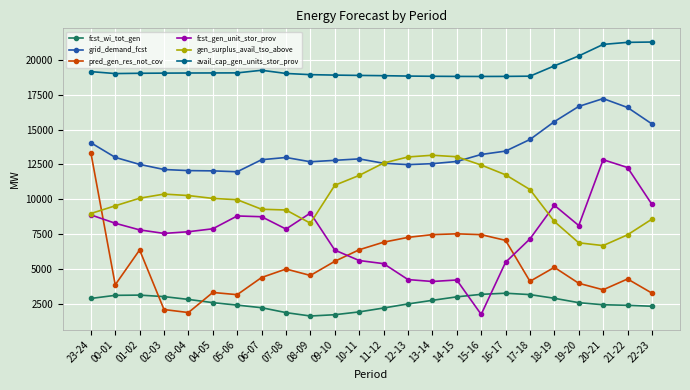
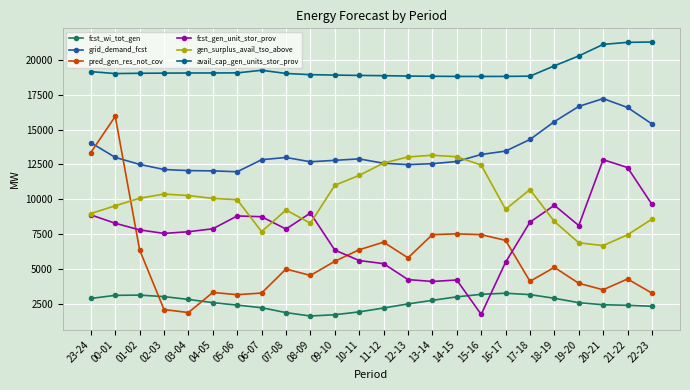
pred_gen_res_not_cov, 00-01: 3800 -> 16000
pred_gen_res_not_cov, 06-07: 4400 -> 3300
gen_surplus_avail_tso_above, 06-07: 9300 -> 7700
pred_gen_res_not_cov, 12-13: 7300 -> 5800
gen_surplus_avail_tso_above, 16-17: 11800 -> 9300
fcst_gen_unit_stor_prov, 17-18: 7100 -> 8300
